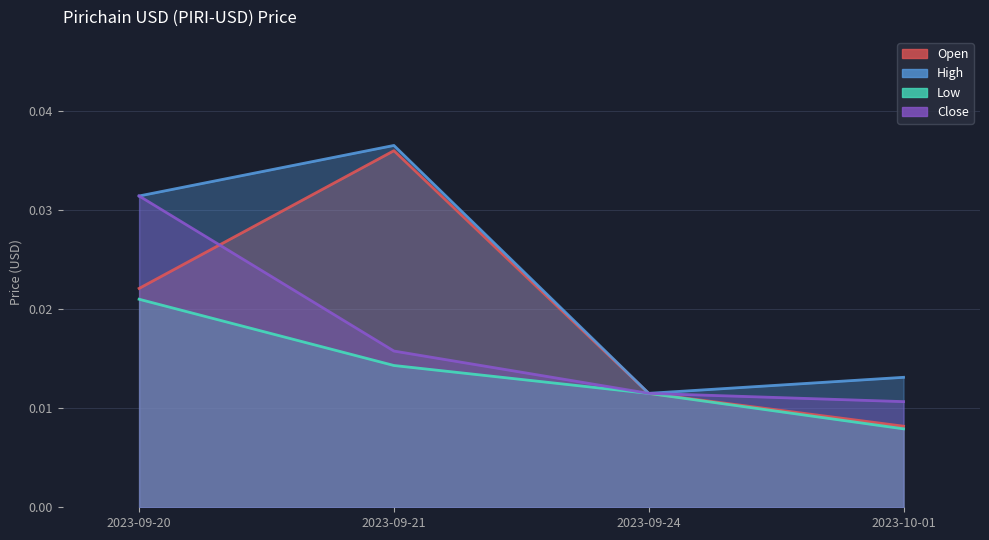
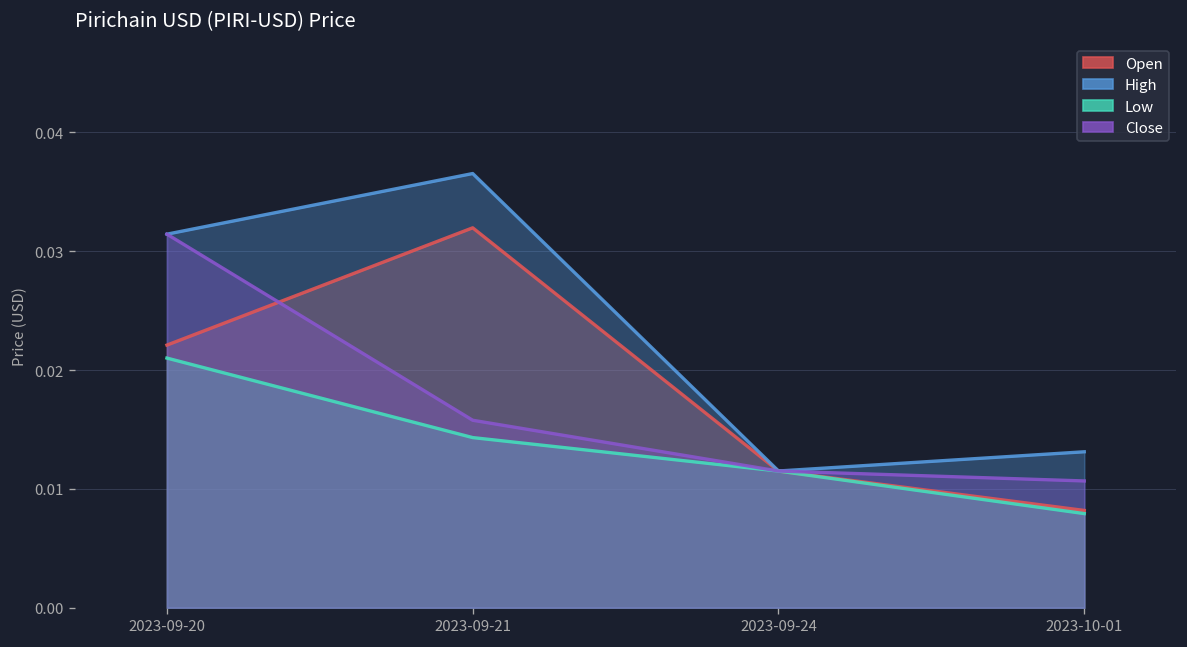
Open, 2023-09-21: 0.036 -> 0.032
